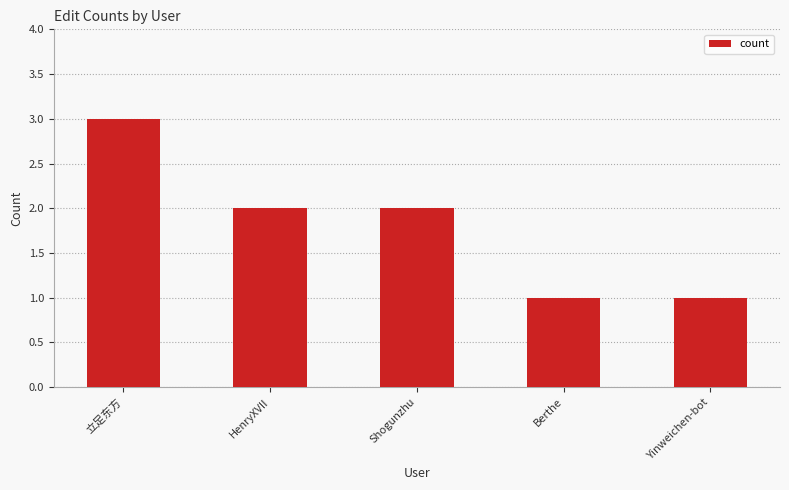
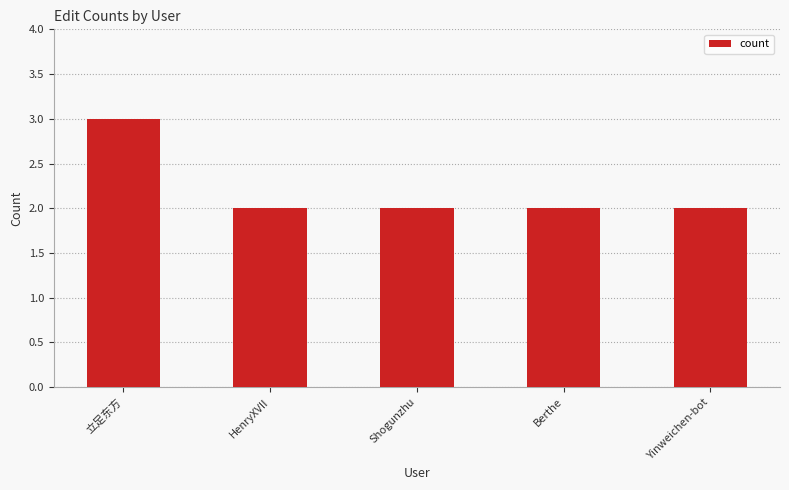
Berthe: 1 -> 2
Yinweichen-bot: 1 -> 2
